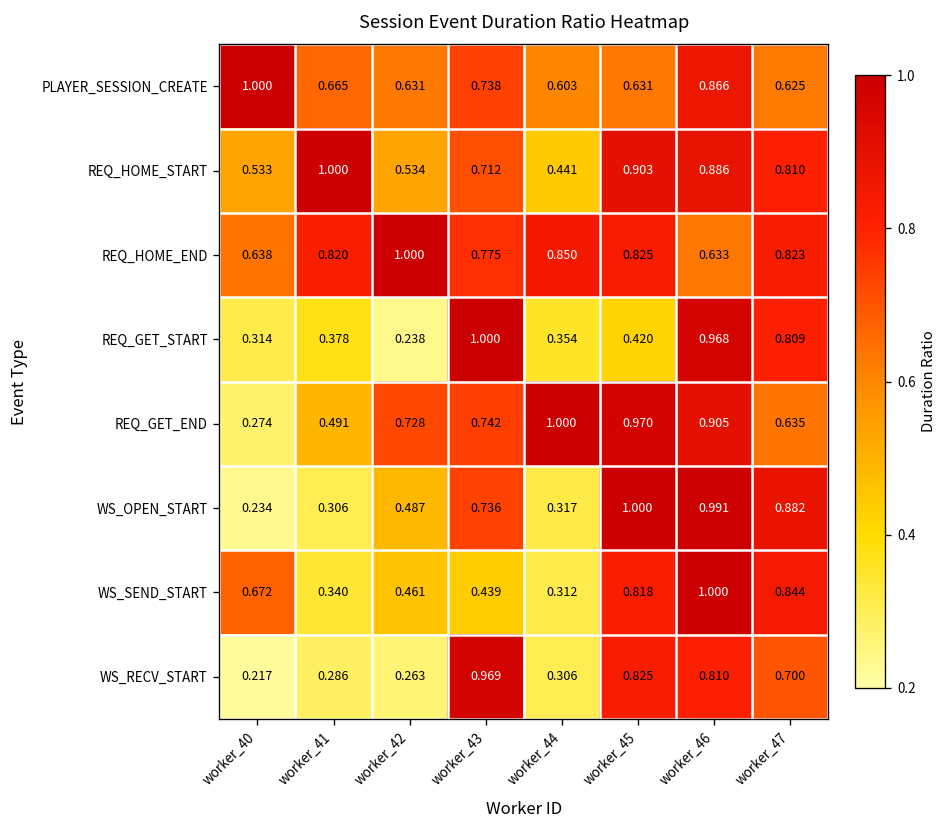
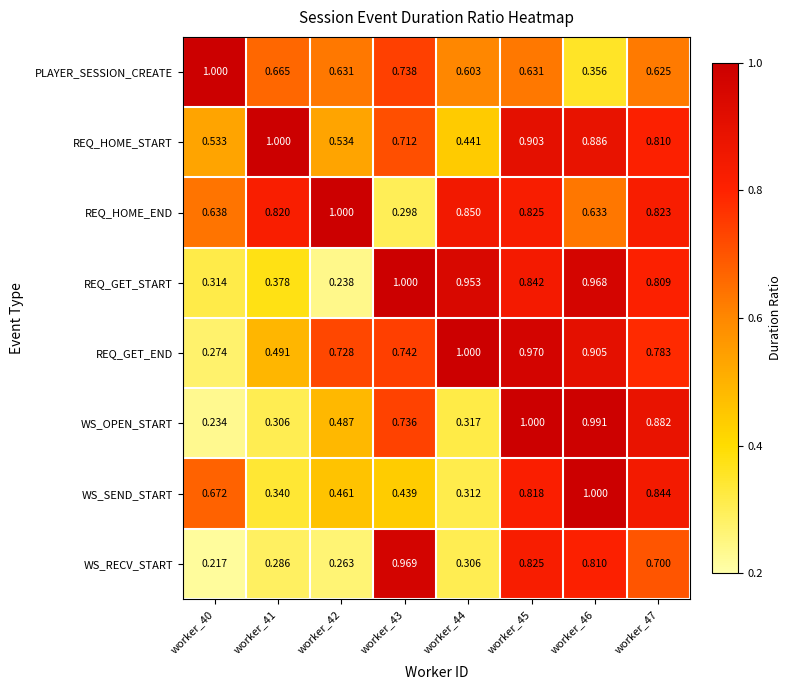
PLAYER_SESSION_CREATE, worker_46: 0.866 -> 0.356
REQ_HOME_END, worker_43: 0.775 -> 0.298
REQ_GET_START, worker_44: 0.354 -> 0.953
REQ_GET_START, worker_45: 0.420 -> 0.842
REQ_GET_END, worker_47: 0.635 -> 0.783
